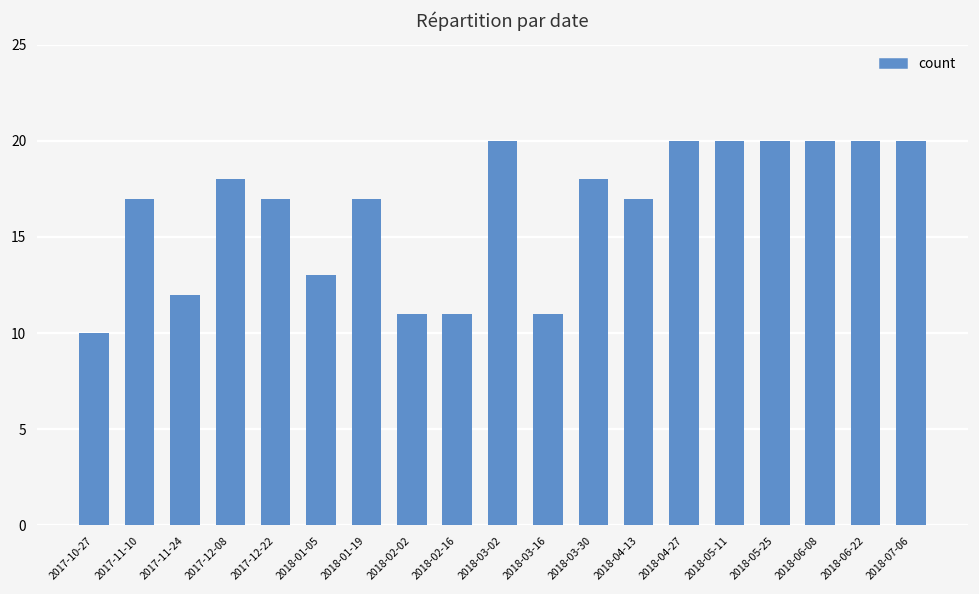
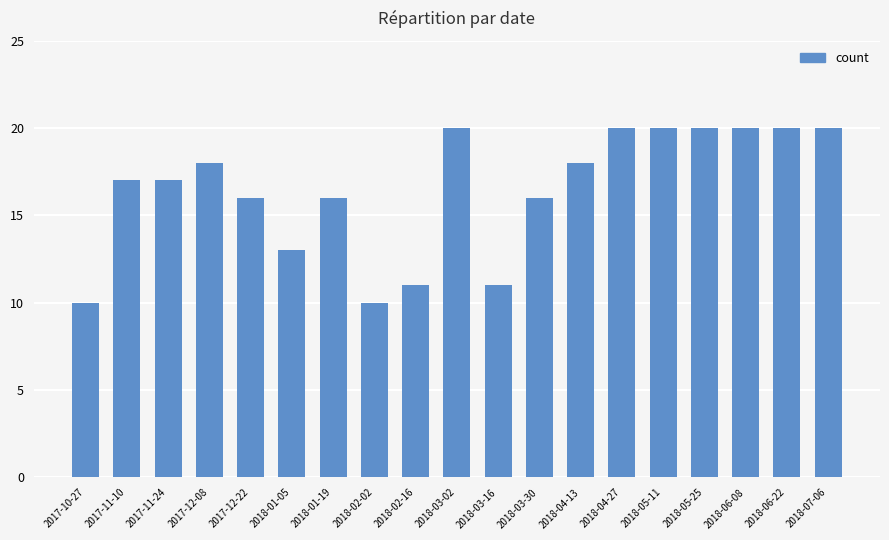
2017-11-24: 12 -> 17
2017-12-22: 17 -> 16
2018-01-19: 17 -> 16
2018-02-02: 11 -> 10
2018-03-30: 18 -> 16
2018-04-13: 17 -> 18
